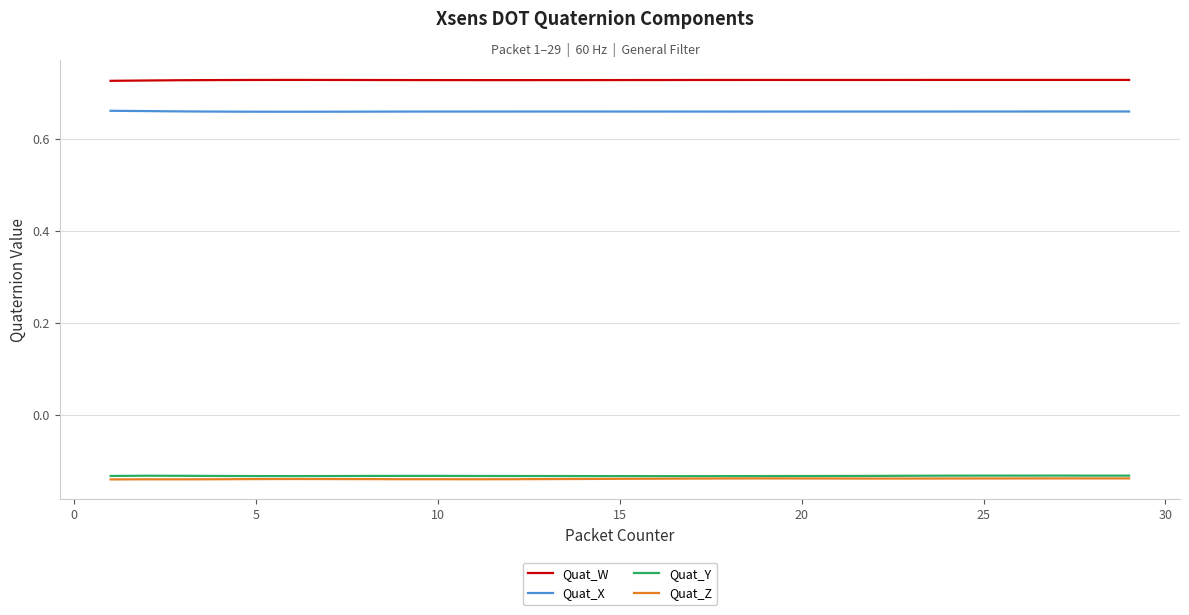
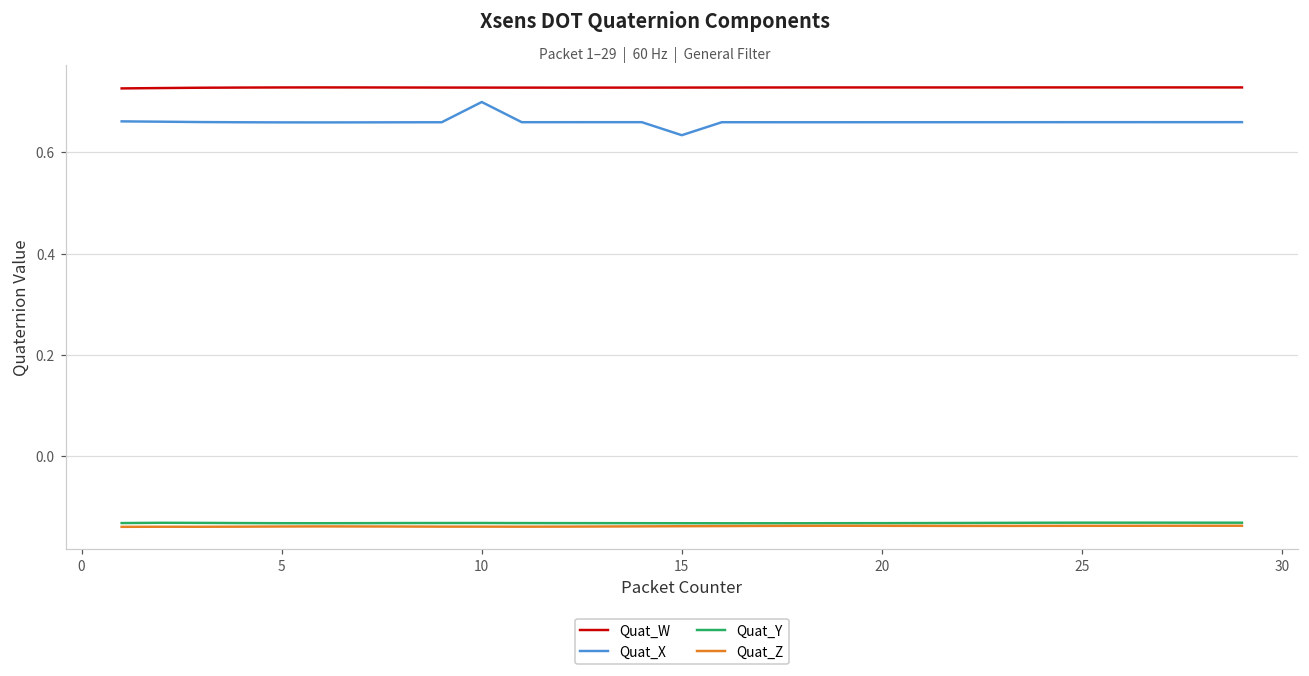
Quat_X, 10: 0.66 -> 0.70
Quat_X, 15: 0.66 -> 0.63
